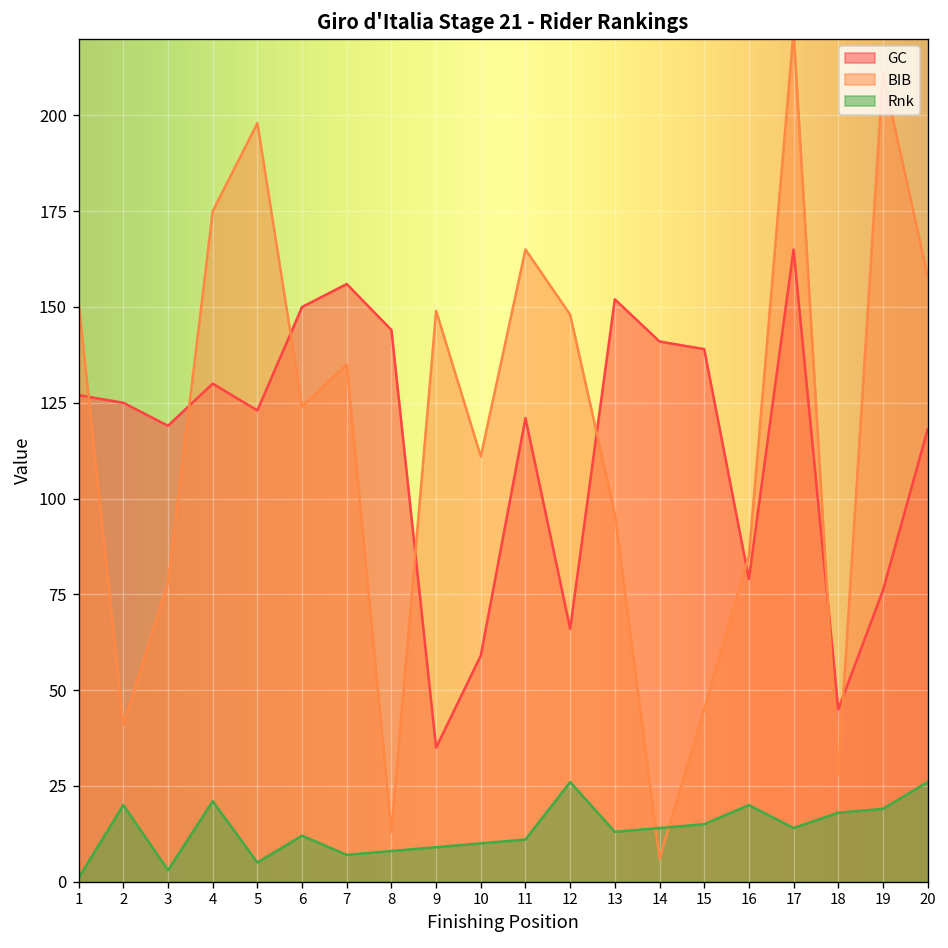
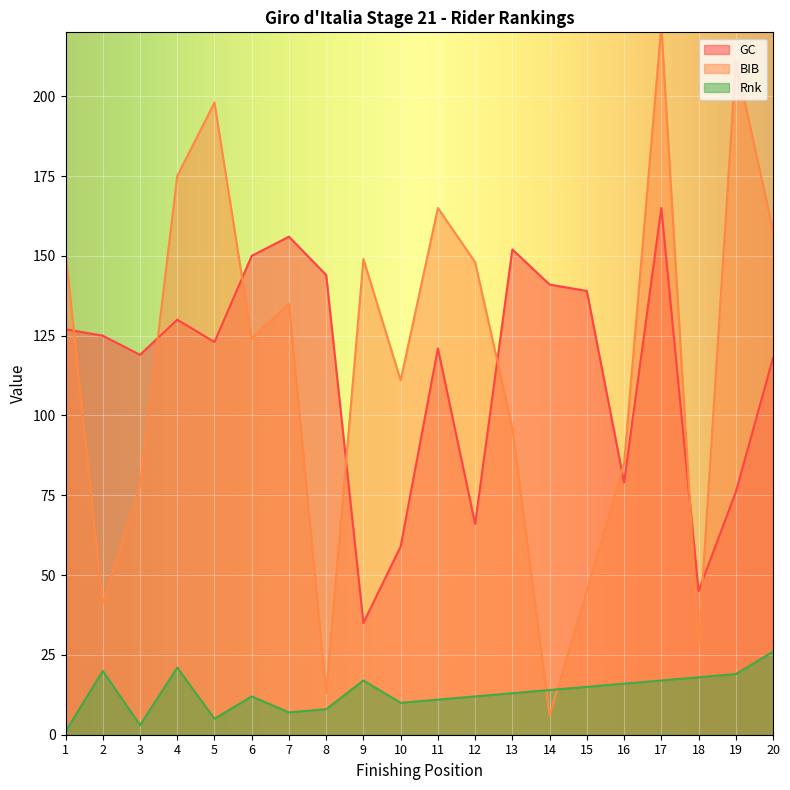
Rnk, 9: 9 -> 17
Rnk, 12: 26 -> 12
Rnk, 16: 20 -> 16
Rnk, 17: 14 -> 17
